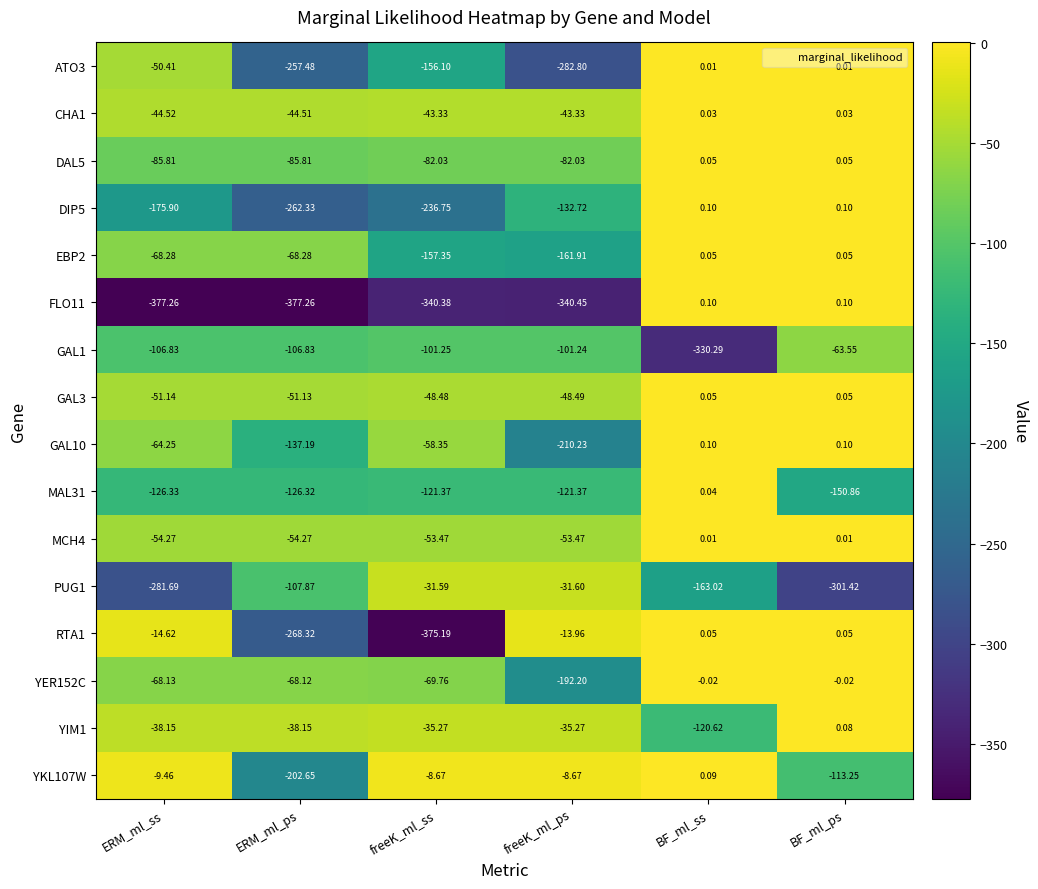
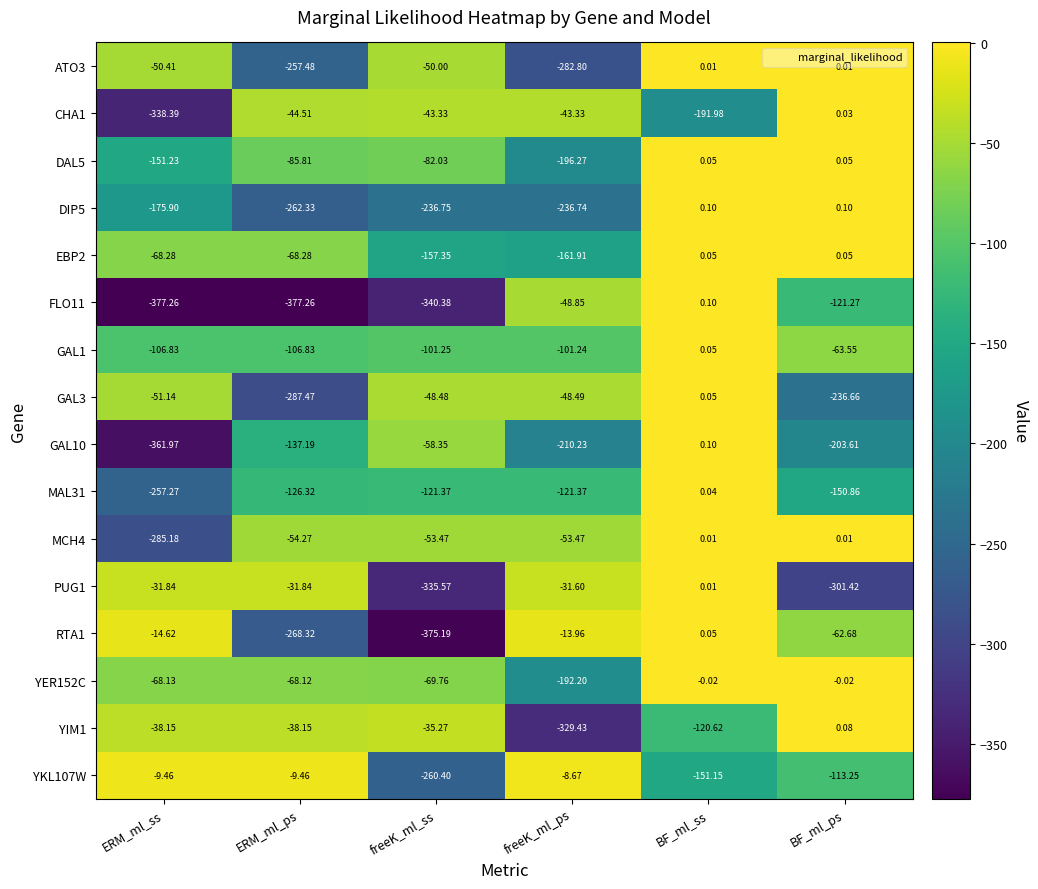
ATO3, freeK_ml_ss: -156.10 -> -50.00
CHA1, ERM_ml_ss: -44.52 -> -338.39
CHA1, BF_ml_ss: 0.03 -> -191.98
DAL5, ERM_ml_ss: -85.81 -> -151.23
DAL5, freeK_ml_ps: -82.03 -> -196.27
DIP5, freeK_ml_ps: -132.72 -> -236.74
FLO11, freeK_ml_ps: -340.45 -> -48.85
FLO11, BF_ml_ps: 0.10 -> -121.27
GAL1, BF_ml_ss: -330.29 -> 0.05
GAL3, ERM_ml_ps: -51.13 -> -287.47
GAL3, BF_ml_ps: 0.05 -> -236.66
GAL10, ERM_ml_ss: -64.25 -> -361.97
GAL10, BF_ml_ps: 0.10 -> -203.61
MAL31, ERM_ml_ss: -126.33 -> -257.27
MCH4, ERM_ml_ss: -54.27 -> -285.18
PUG1, ERM_ml_ss: -281.69 -> -31.84
PUG1, ERM_ml_ps: -107.87 -> -31.84
PUG1, freeK_ml_ss: -31.59 -> -335.57
PUG1, BF_ml_ss: -163.02 -> 0.01
RTA1, BF_ml_ps: 0.05 -> -62.68
YIM1, freeK_ml_ps: -35.27 -> -329.43
YKL107W, ERM_ml_ps: -202.65 -> -9.46
YKL107W, freeK_ml_ss: -8.67 -> -260.40
YKL107W, BF_ml_ss: 0.09 -> -151.15
